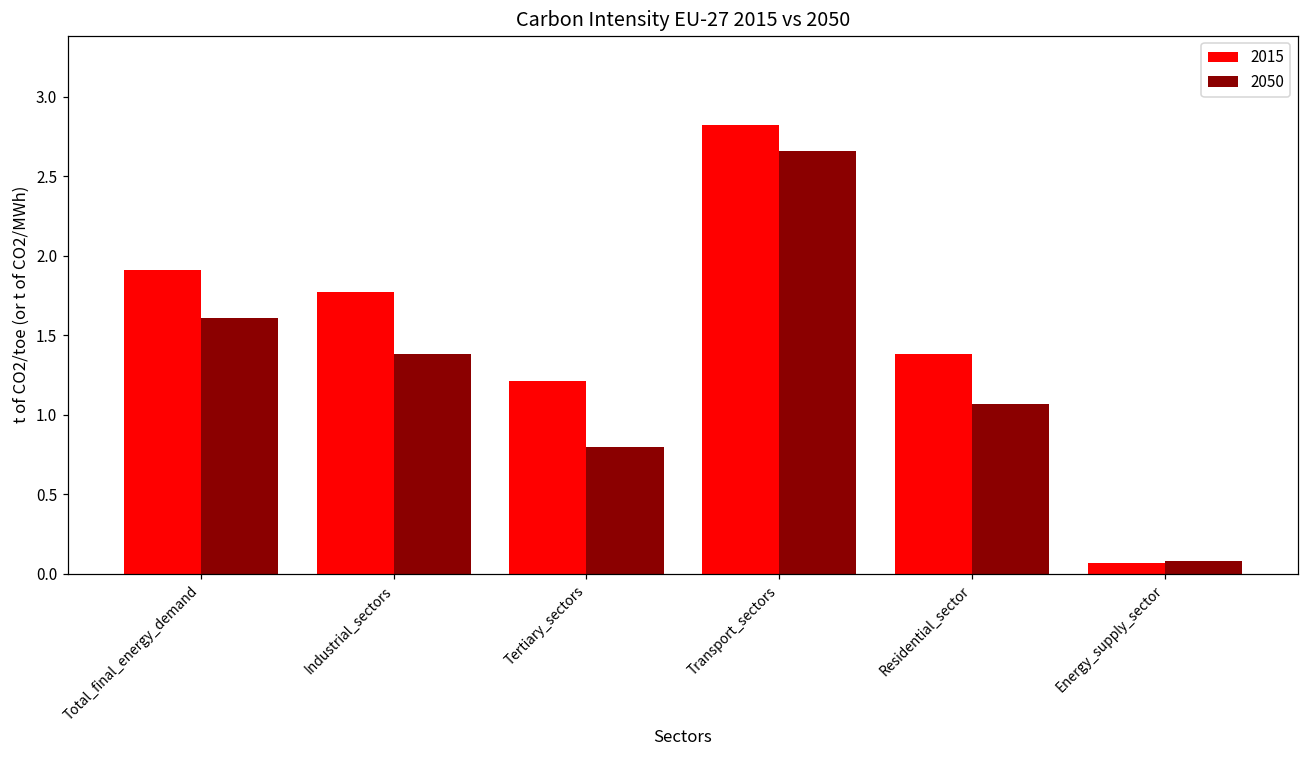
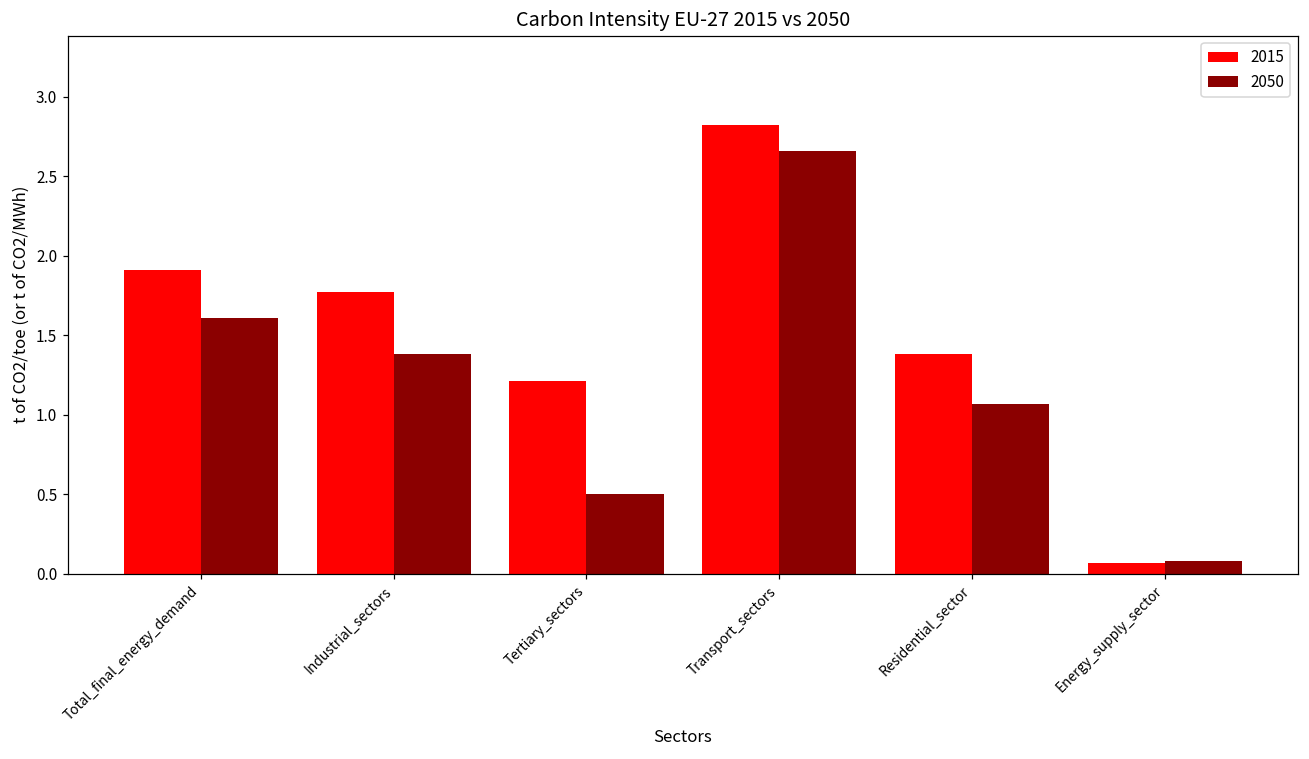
2050, Tertiary_sectors: 0.8 -> 0.5
